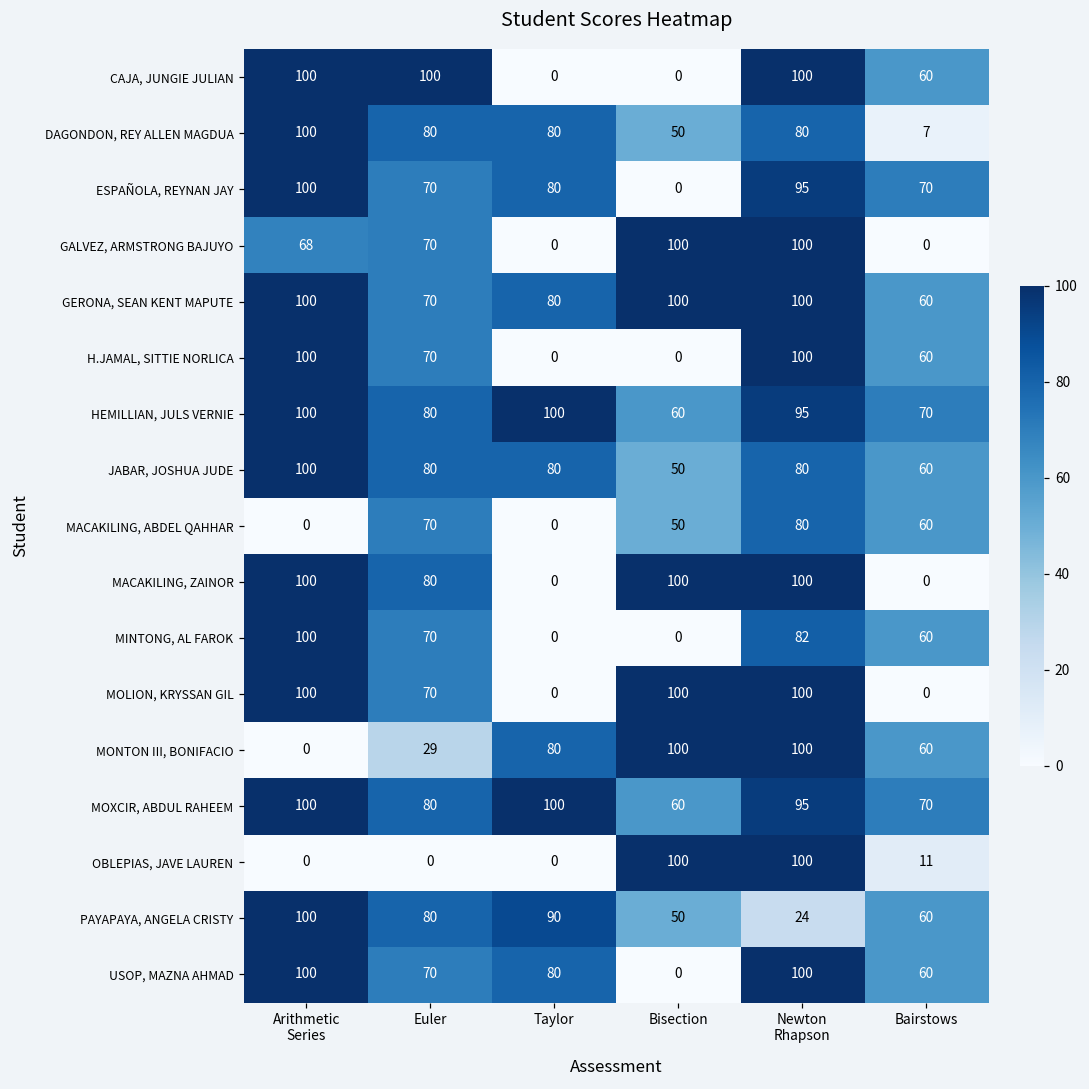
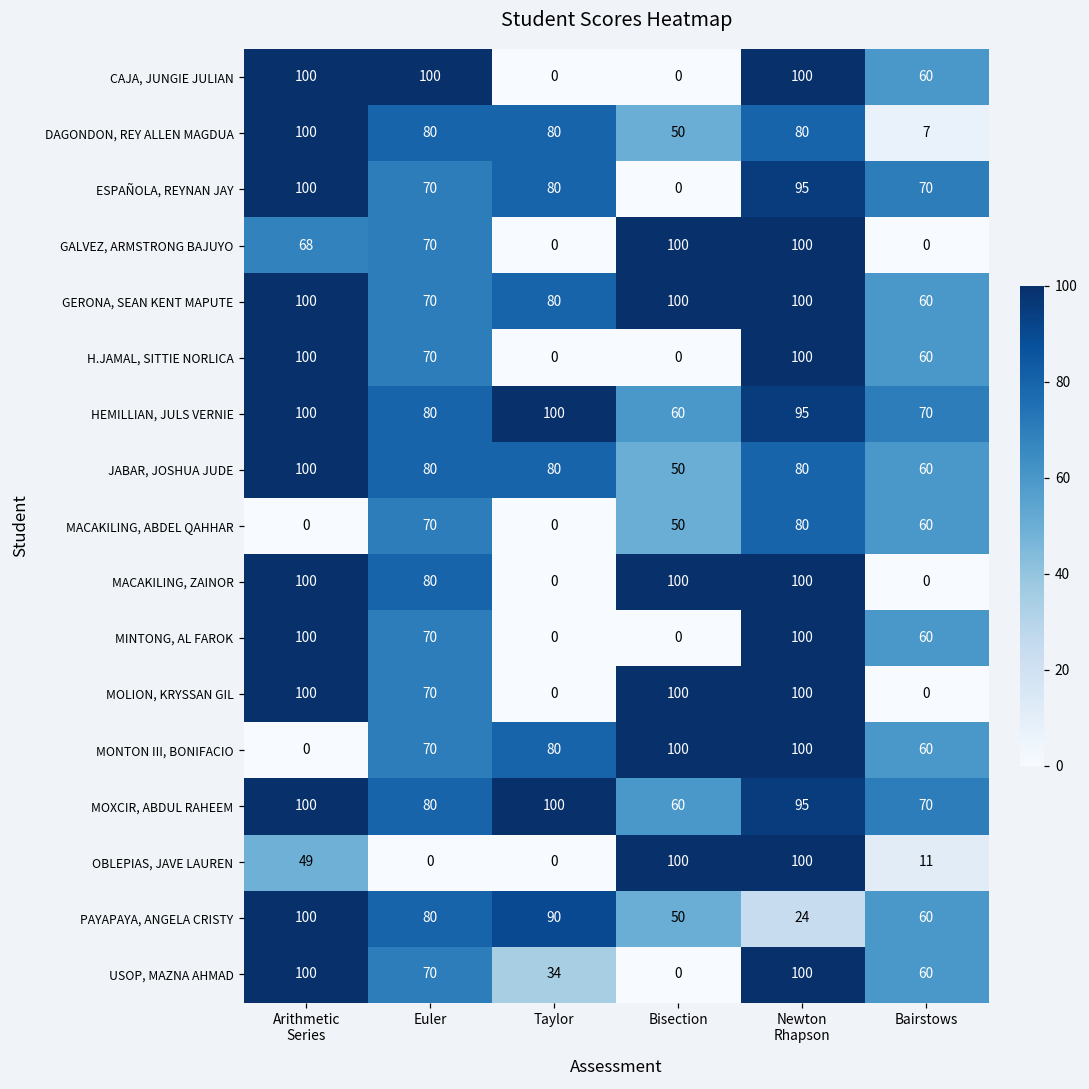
MINTONG, AL FAROK, Newton Rhapson: 82 -> 100
MONTON III, BONIFACIO, Euler: 29 -> 70
OBLEPIAS, JAVE LAUREN, Arithmetic Series: 0 -> 49
USOP, MAZNA AHMAD, Taylor: 80 -> 34
